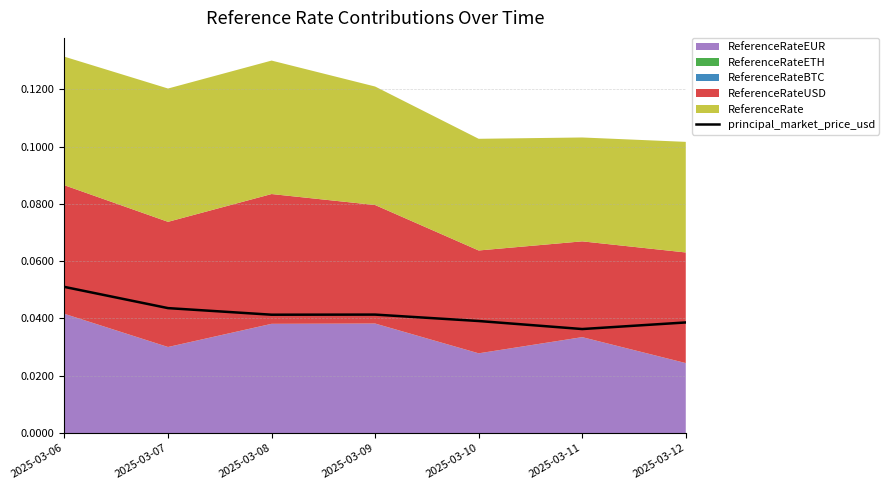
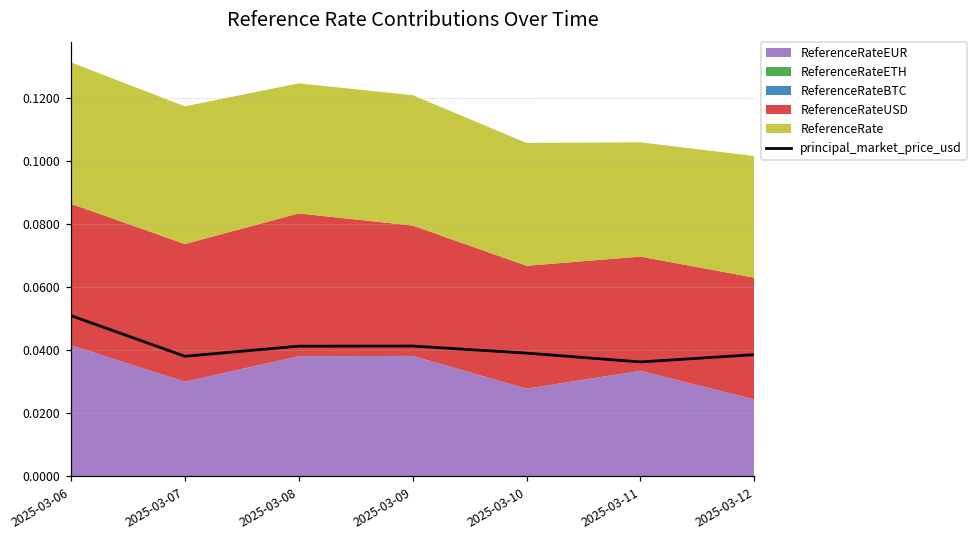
principal_market_price_usd, 2025-03-07: 0.044 -> 0.038
ReferenceRate, 2025-03-07: 0.047 -> 0.044
ReferenceRate, 2025-03-08: 0.047 -> 0.041
ReferenceRateUSD, 2025-03-10: 0.036 -> 0.039
ReferenceRateUSD, 2025-03-11: 0.033 -> 0.036
